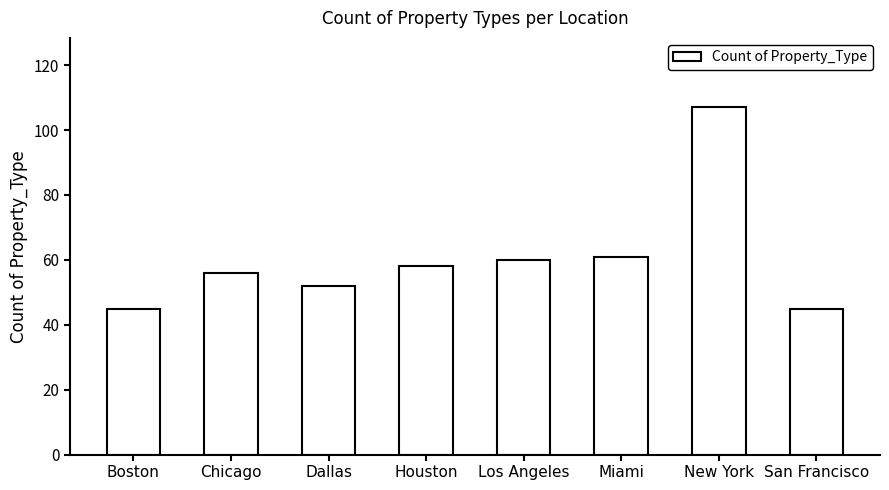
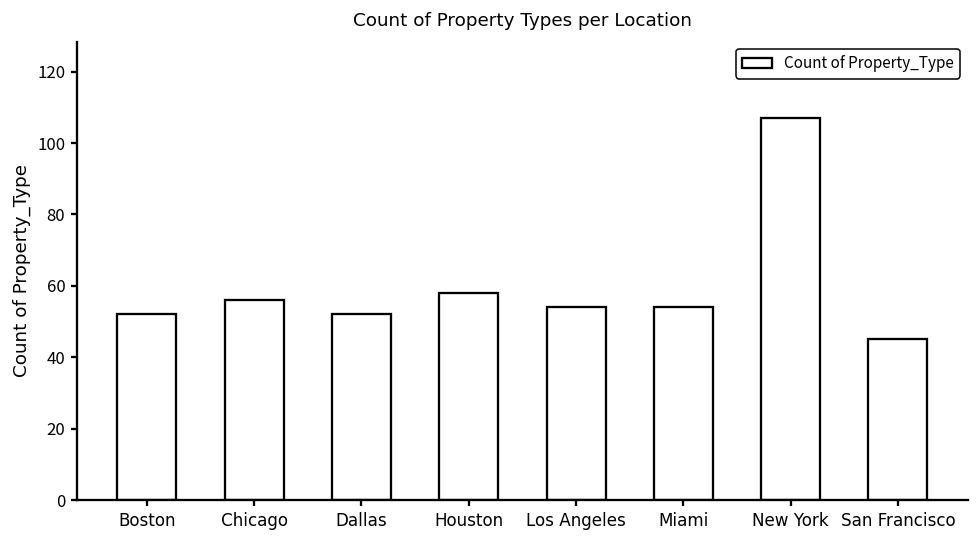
Boston: 45 -> 52
Los Angeles: 60 -> 54
Miami: 61 -> 54
